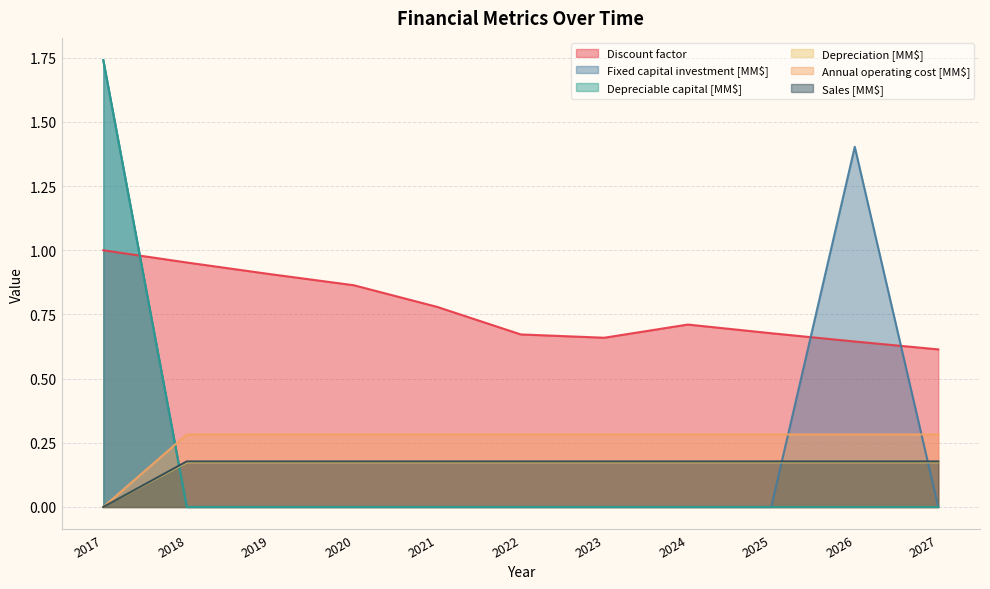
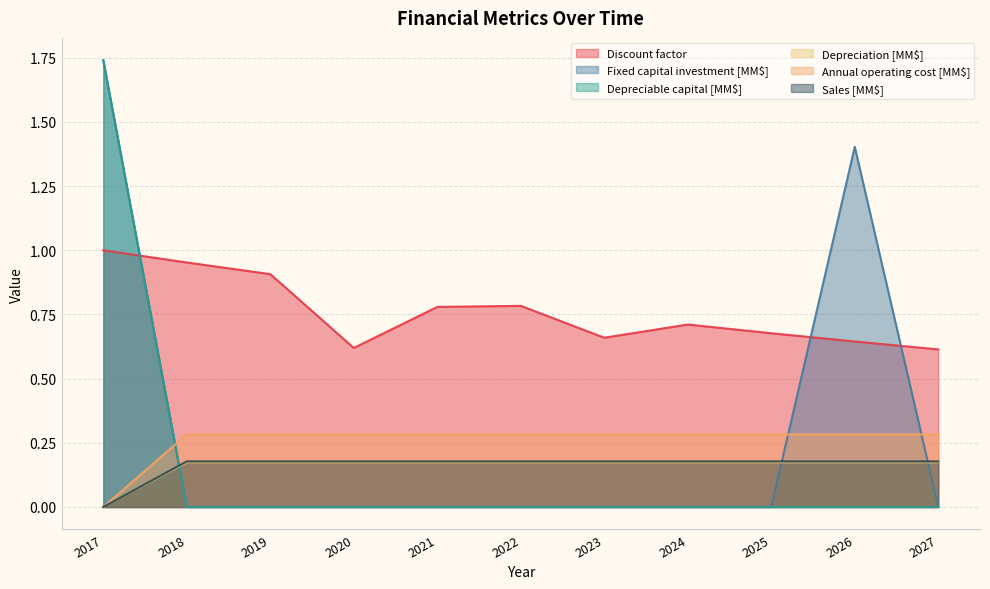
Discount factor, 2020: 0.86 -> 0.62
Discount factor, 2022: 0.67 -> 0.78
